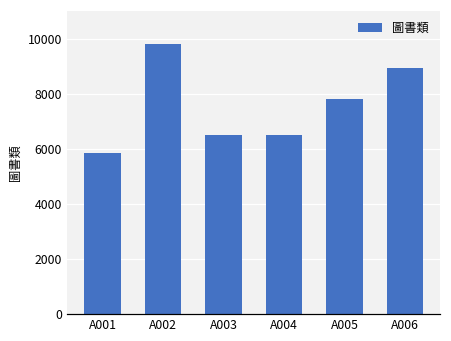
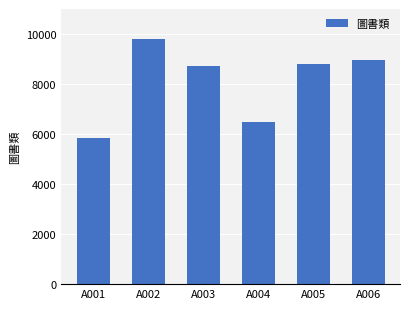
A003: 6500 -> 8700
A005: 7800 -> 8800
